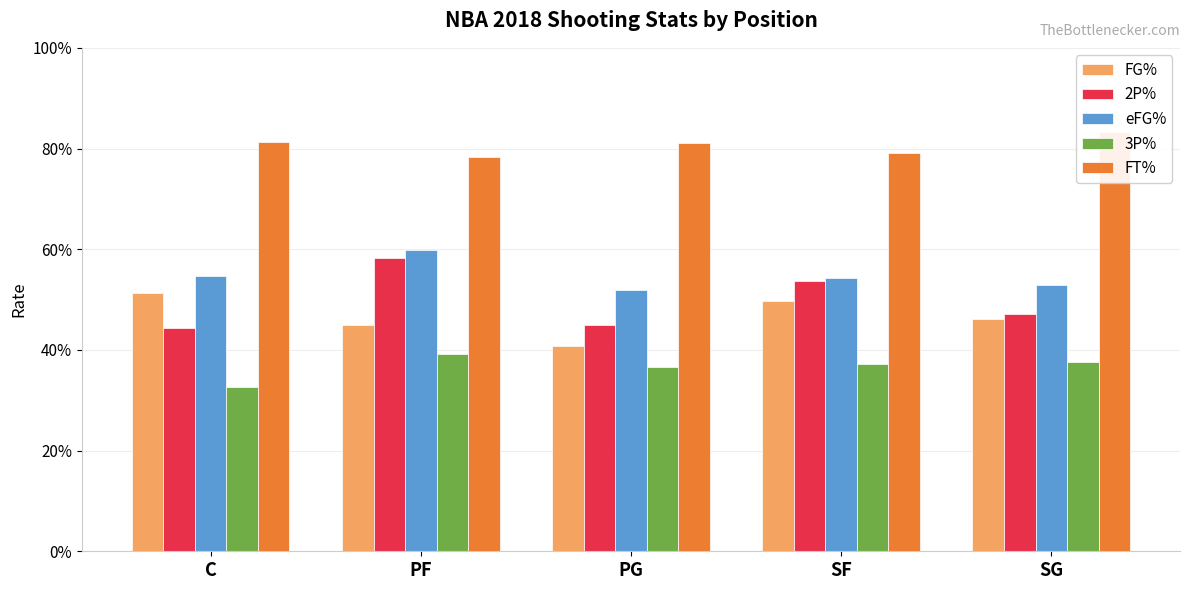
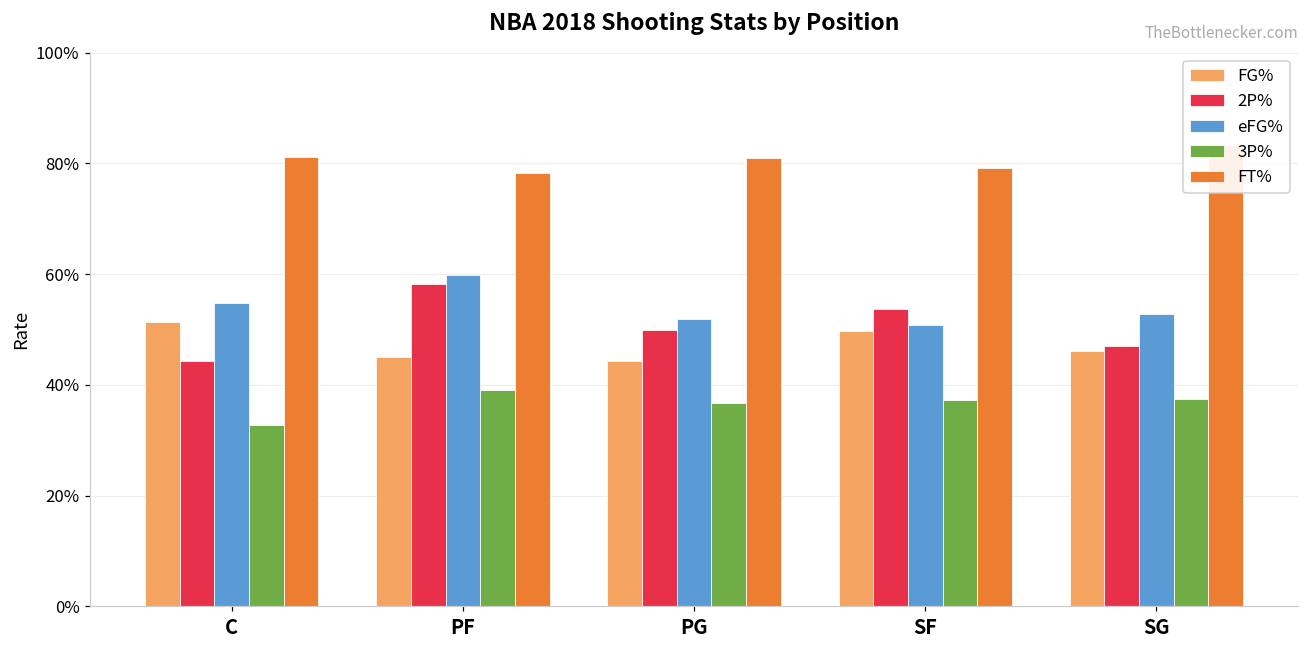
FG%, PG: 41% -> 44%
2P%, PG: 45% -> 50%
eFG%, SF: 54% -> 51%
